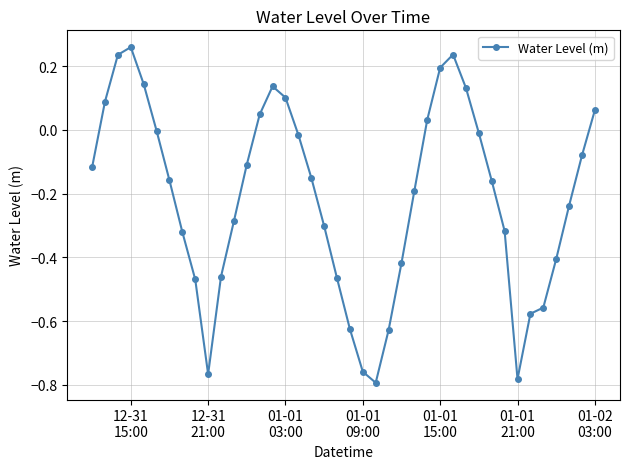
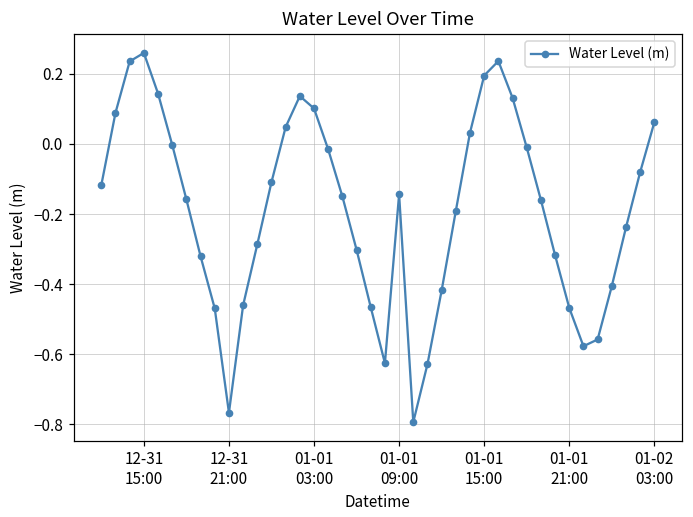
01-01 09:00: -0.76 -> -0.14
01-01 21:00: -0.78 -> -0.47
